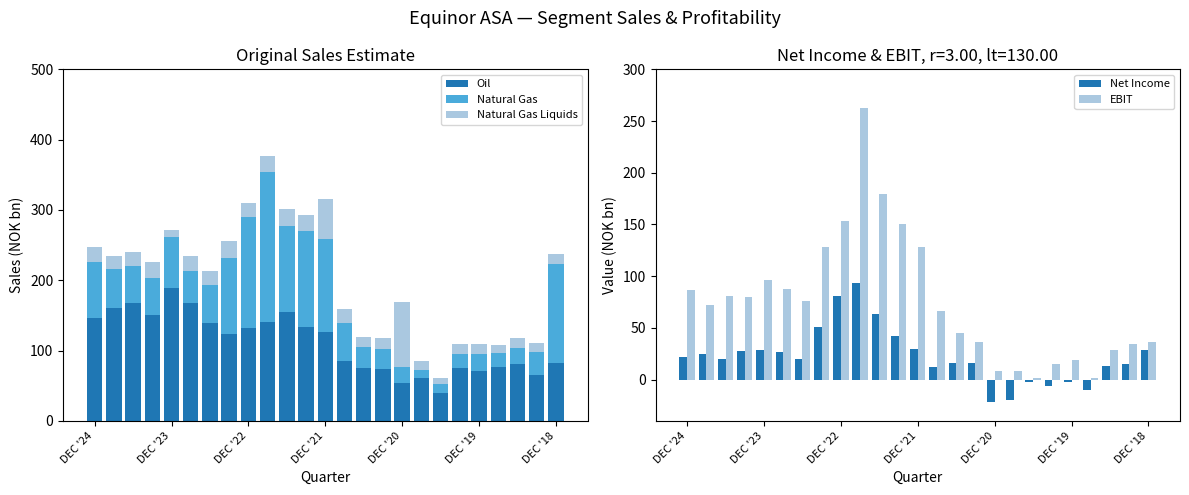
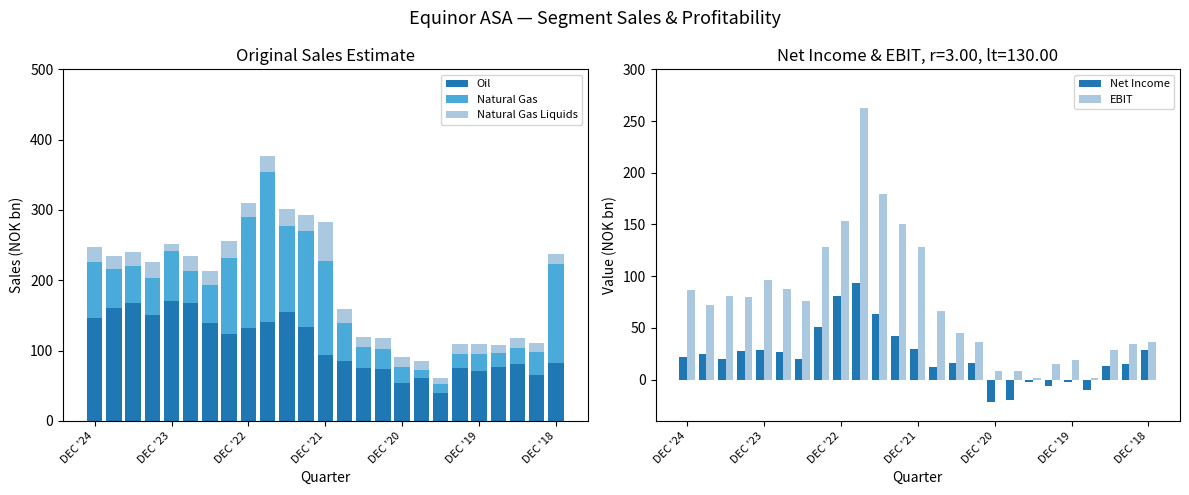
Original Sales Estimate, Oil, DEC '23: 190 -> 170
Original Sales Estimate, Oil, DEC '21: 130 -> 90
Original Sales Estimate, Natural Gas Liquids, DEC '20: 90 -> 10
